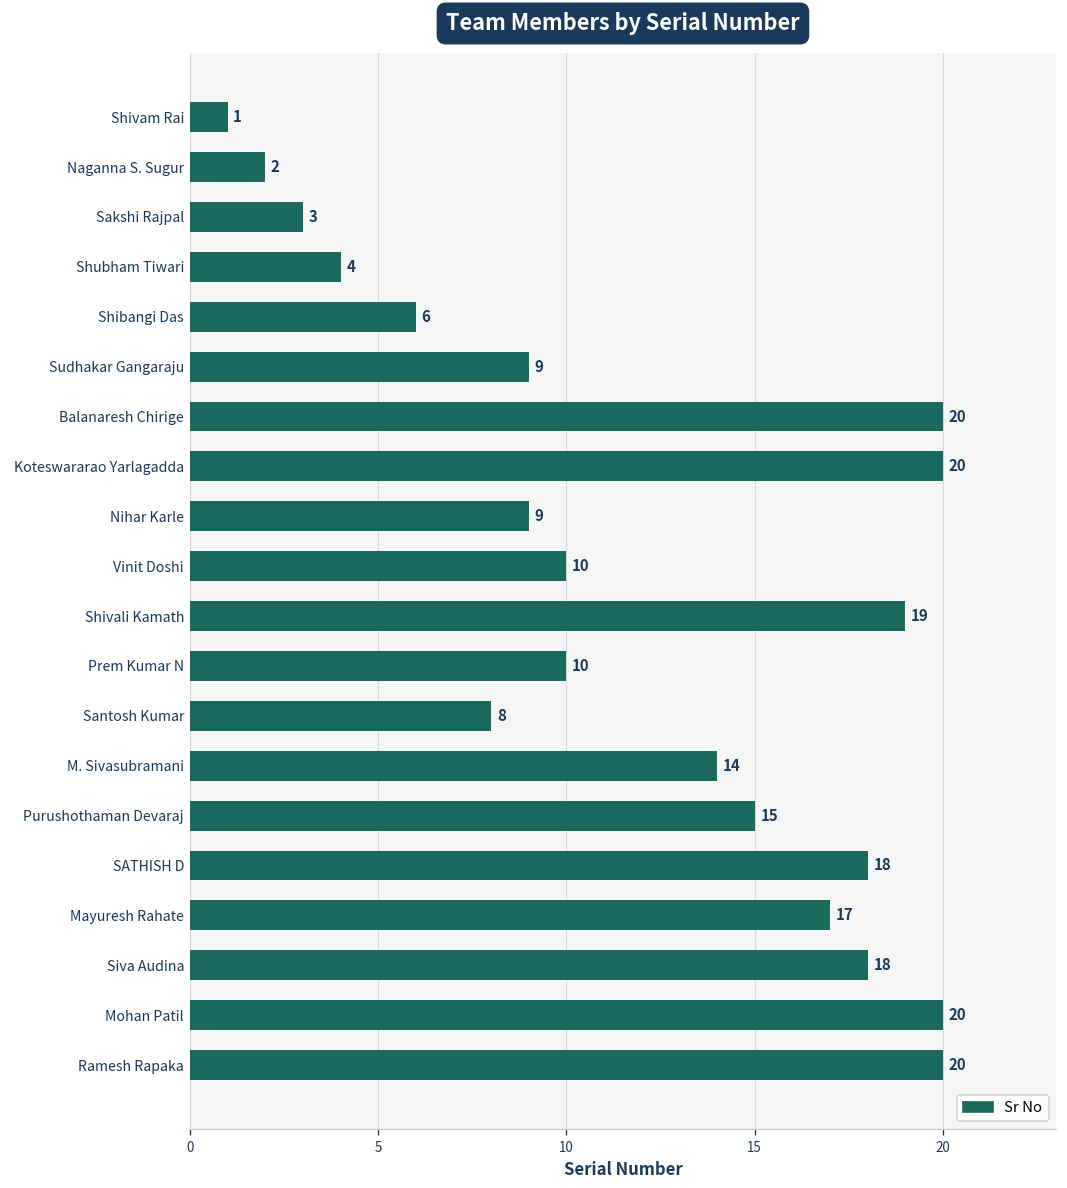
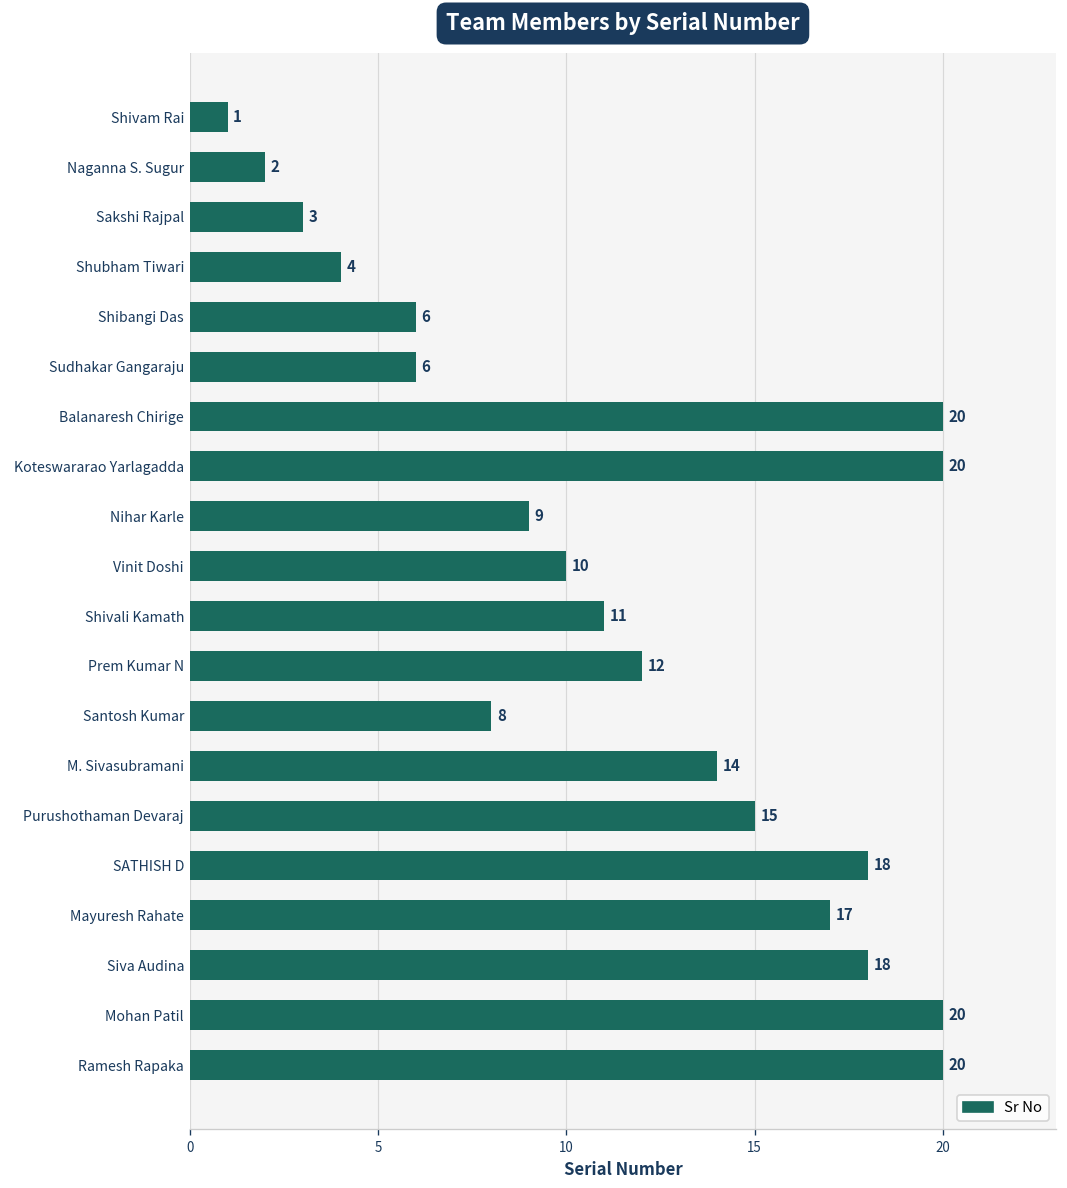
Sudhakar Gangaraju: 9 -> 6
Shivali Kamath: 19 -> 11
Prem Kumar N: 10 -> 12
